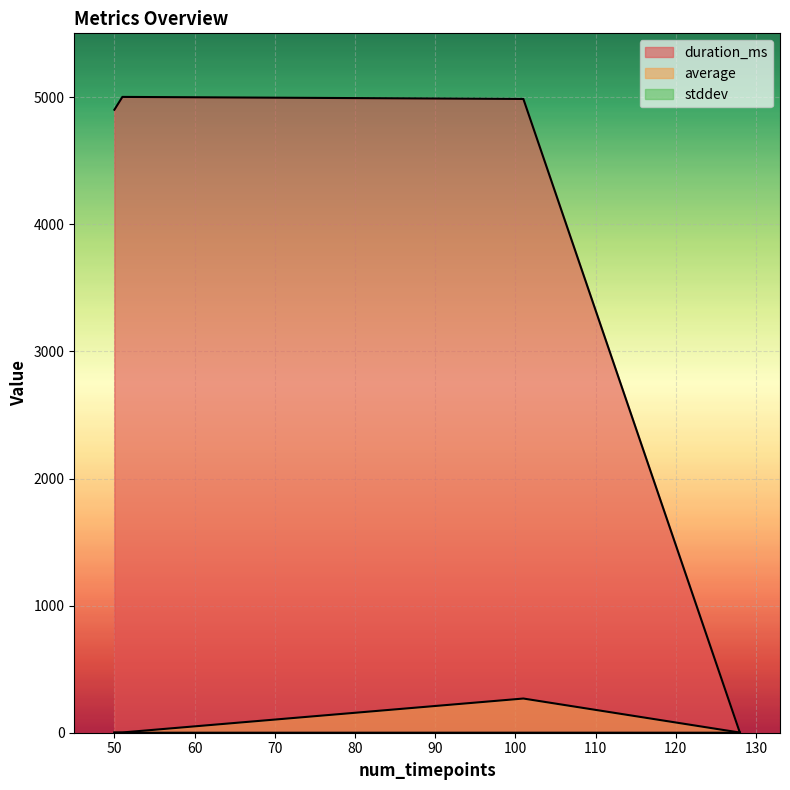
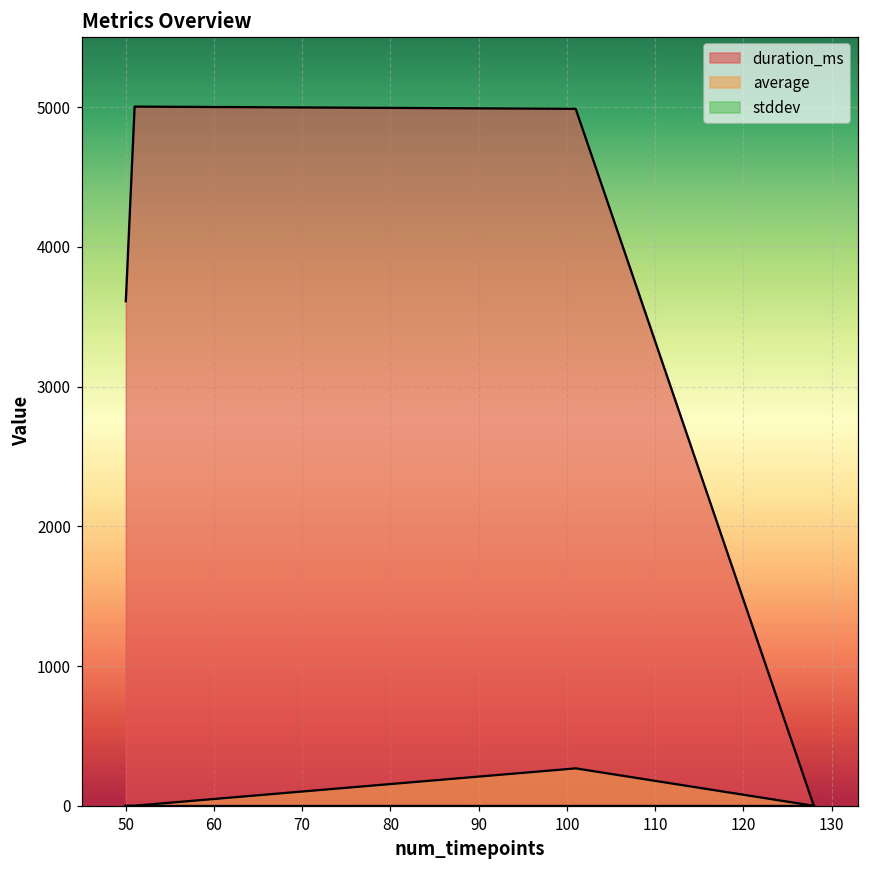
duration_ms, 50: 4900 -> 3610
